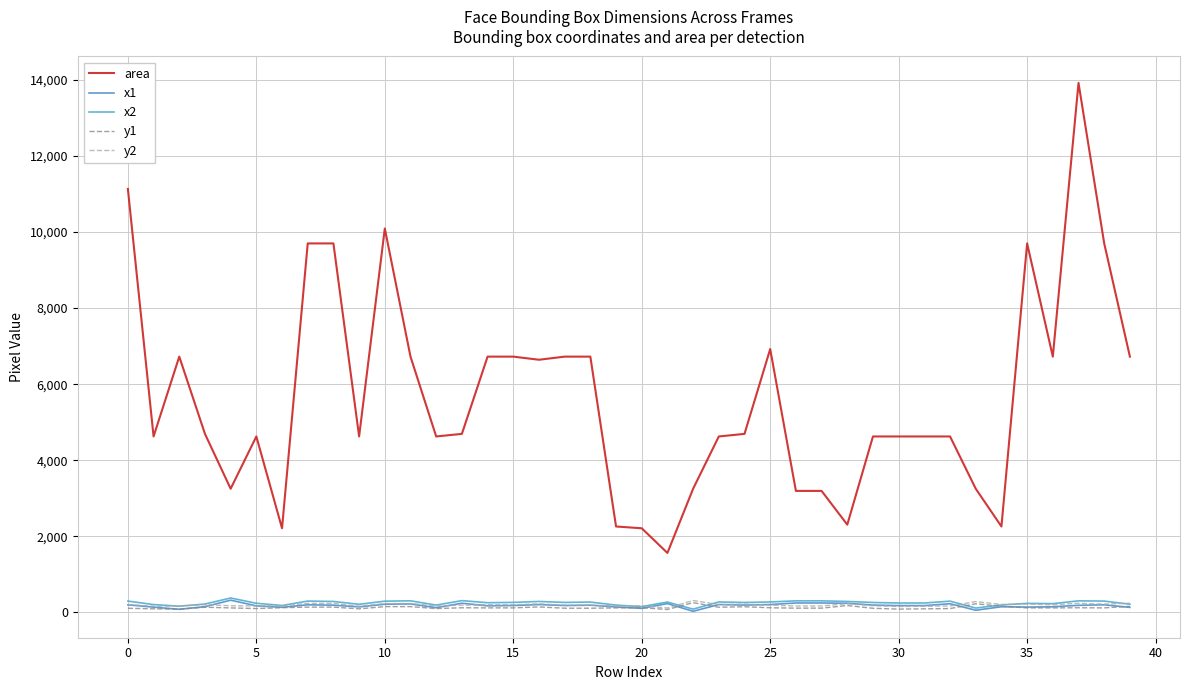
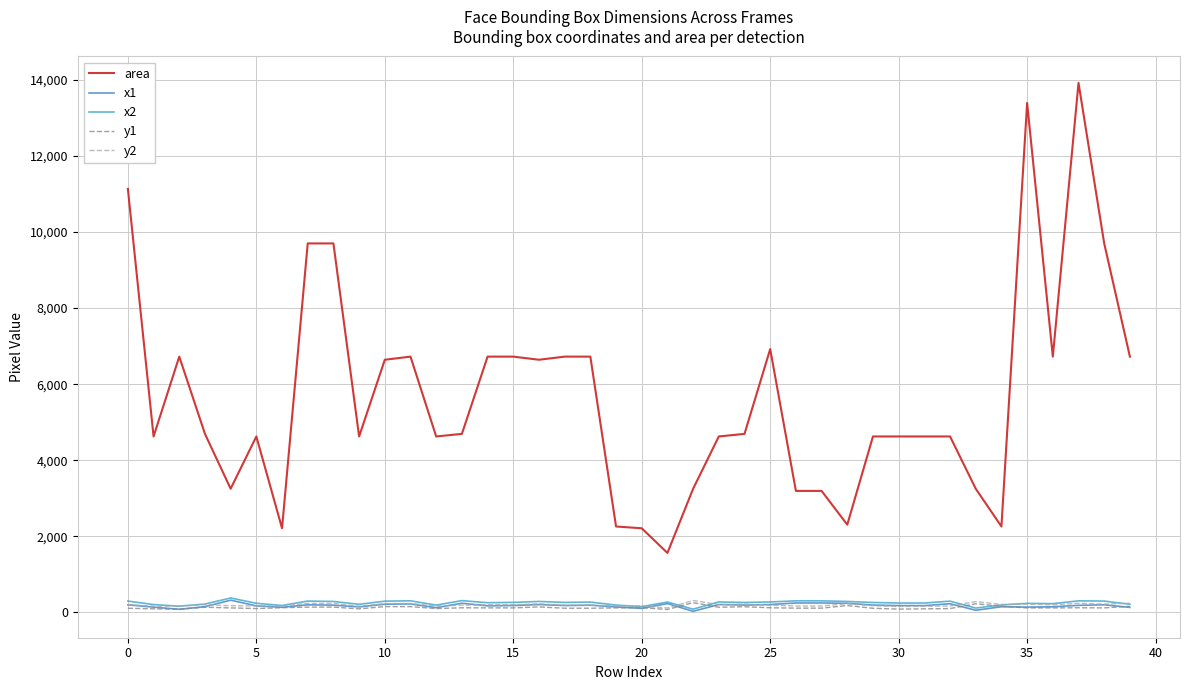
area, 10: 10,100 -> 6,600
area, 35: 9,700 -> 13,400
